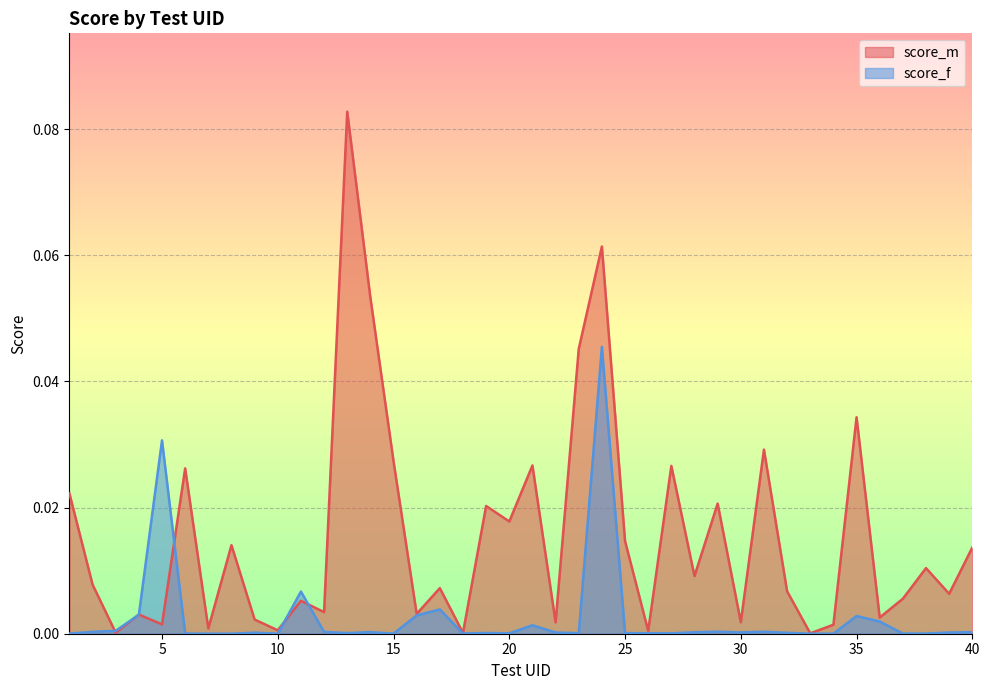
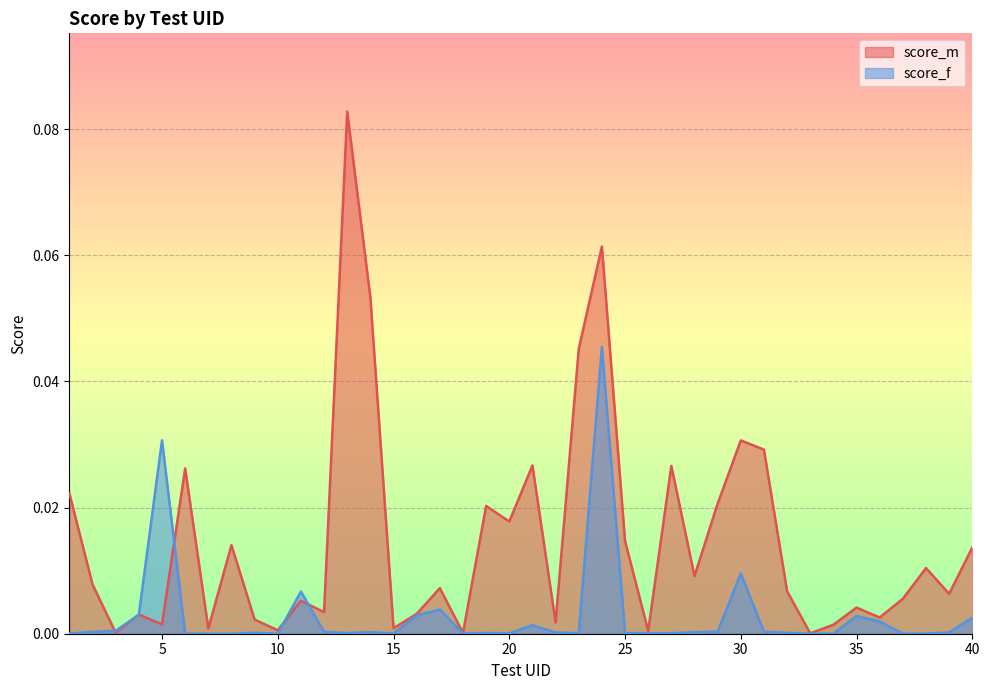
score_m, 15: 0.027 -> 0.001
score_m, 30: 0.002 -> 0.031
score_f, 30: 0.000 -> 0.010
score_m, 35: 0.034 -> 0.004
score_f, 40: 0.000 -> 0.003
